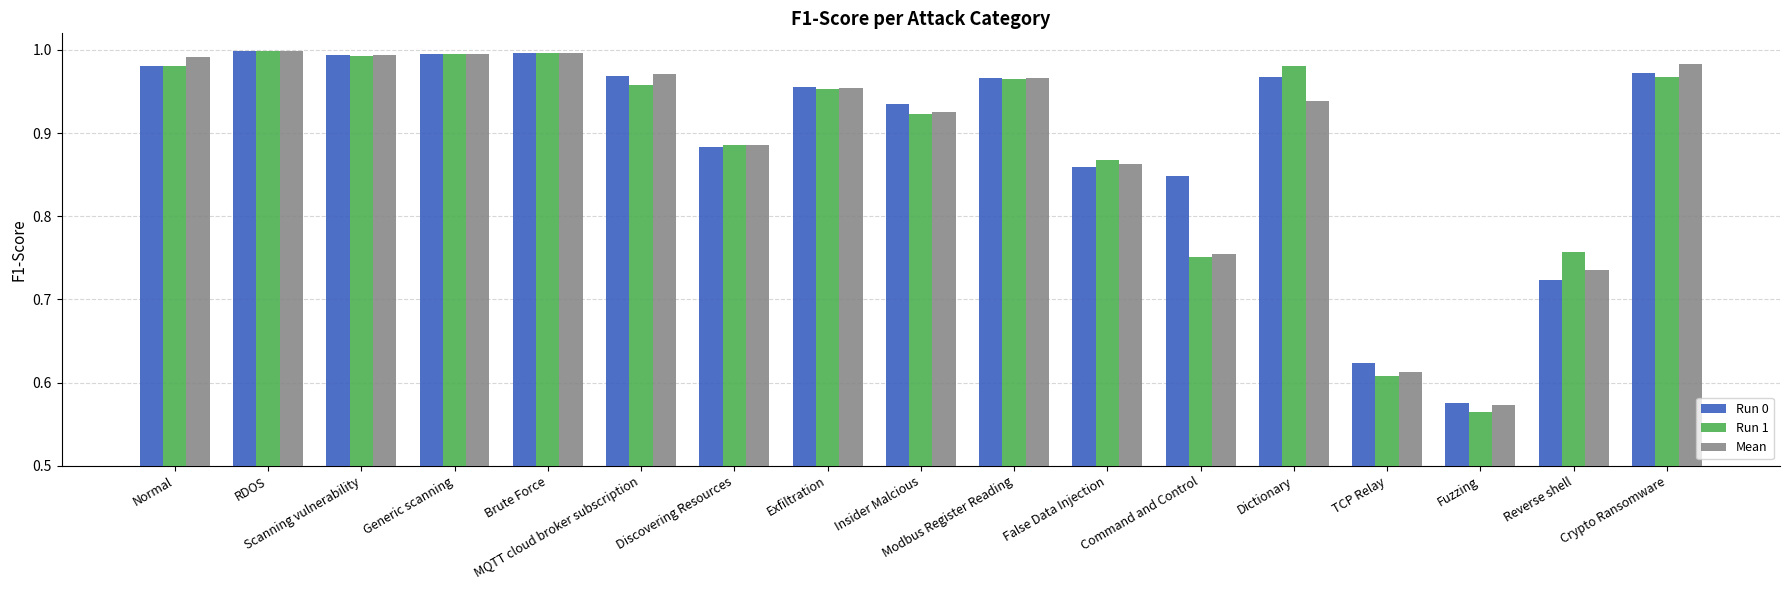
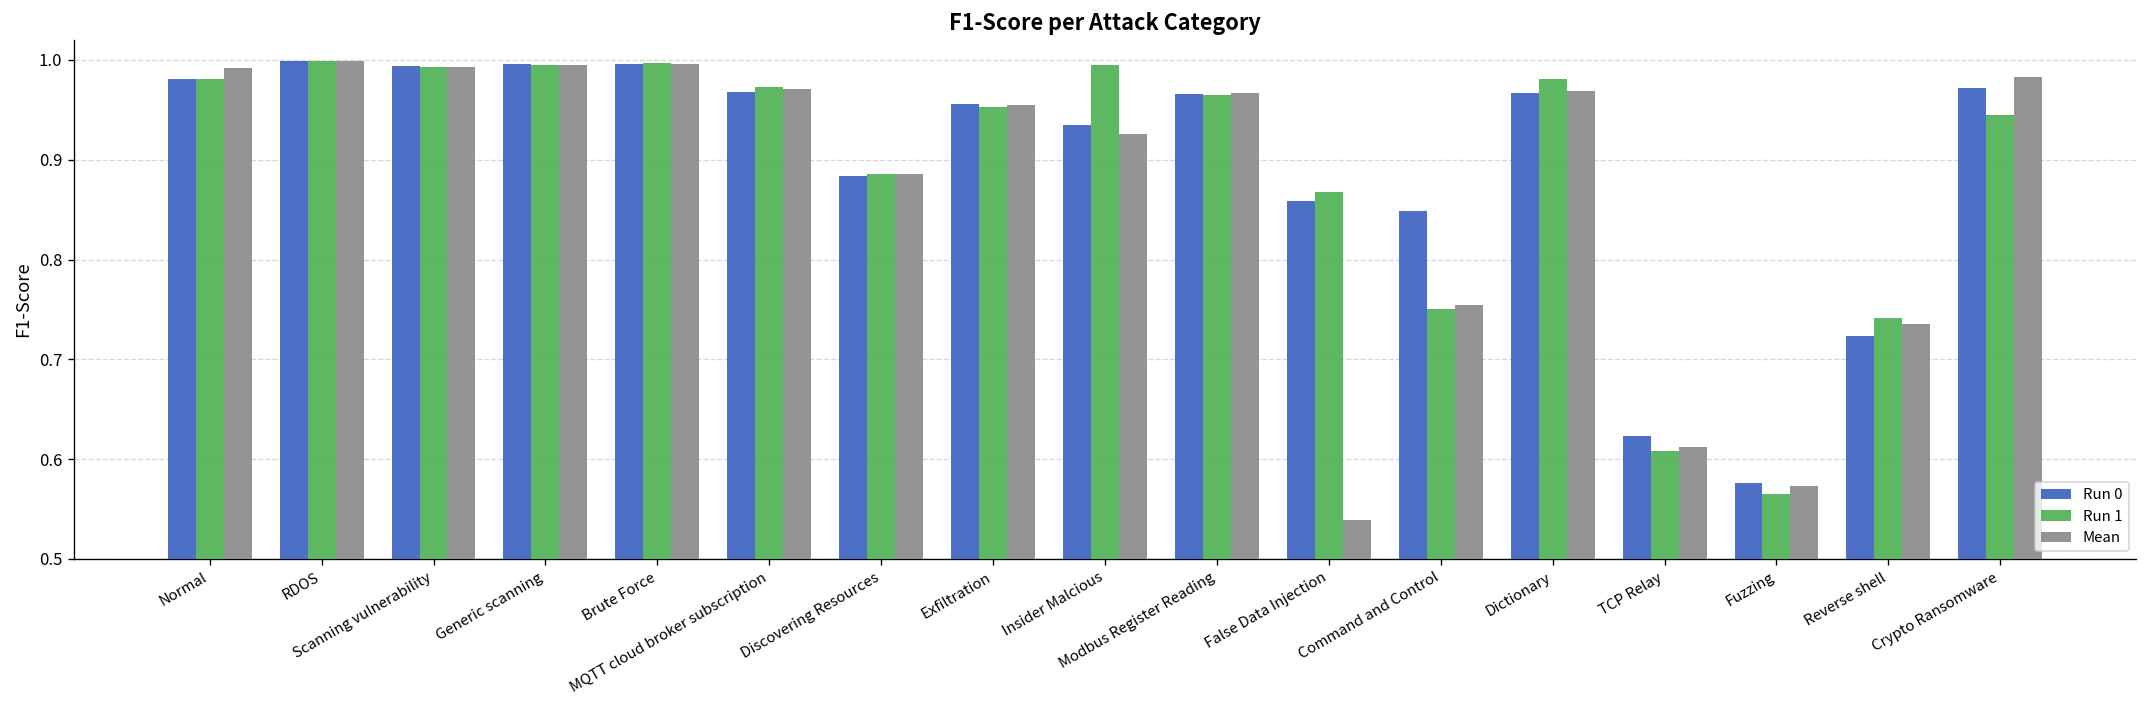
Run 1, MQTT cloud broker subscription: 0.96 -> 0.97
Run 1, Insider Malcious: 0.92 -> 0.99
Mean, False Data Injection: 0.86 -> 0.54
Mean, Dictionary: 0.94 -> 0.97
Run 1, Reverse shell: 0.76 -> 0.74
Run 1, Crypto Ransomware: 0.97 -> 0.95
